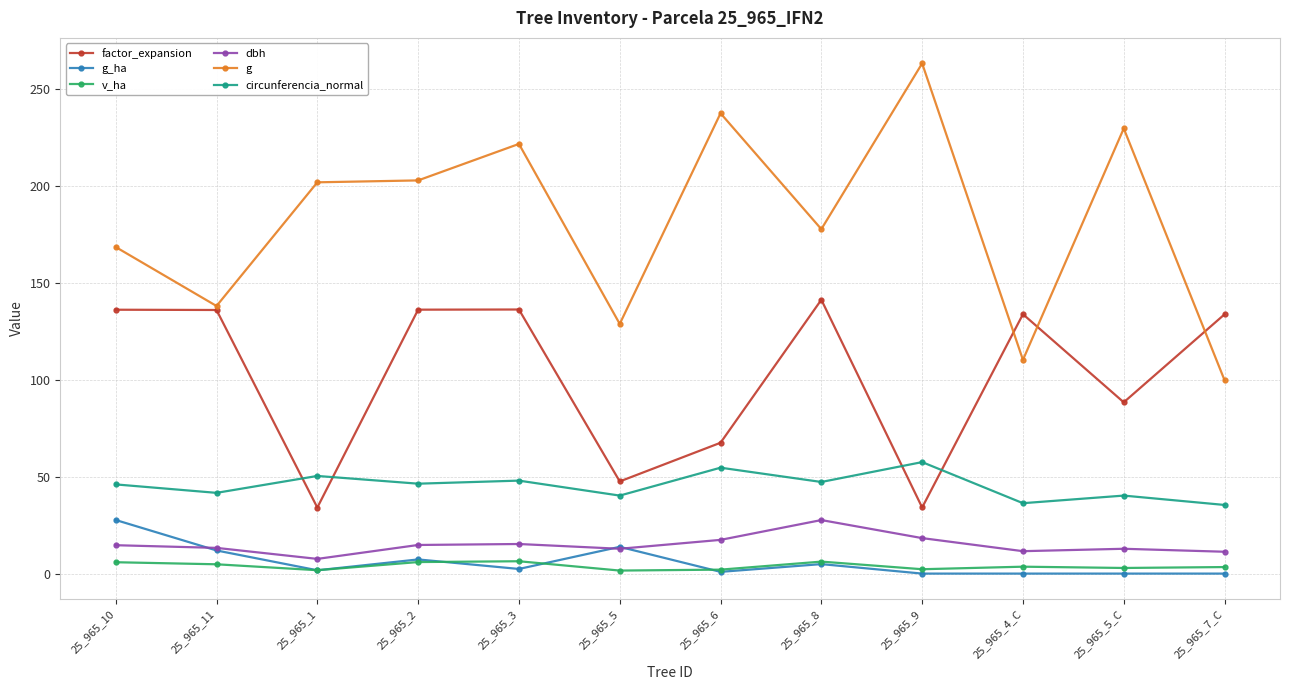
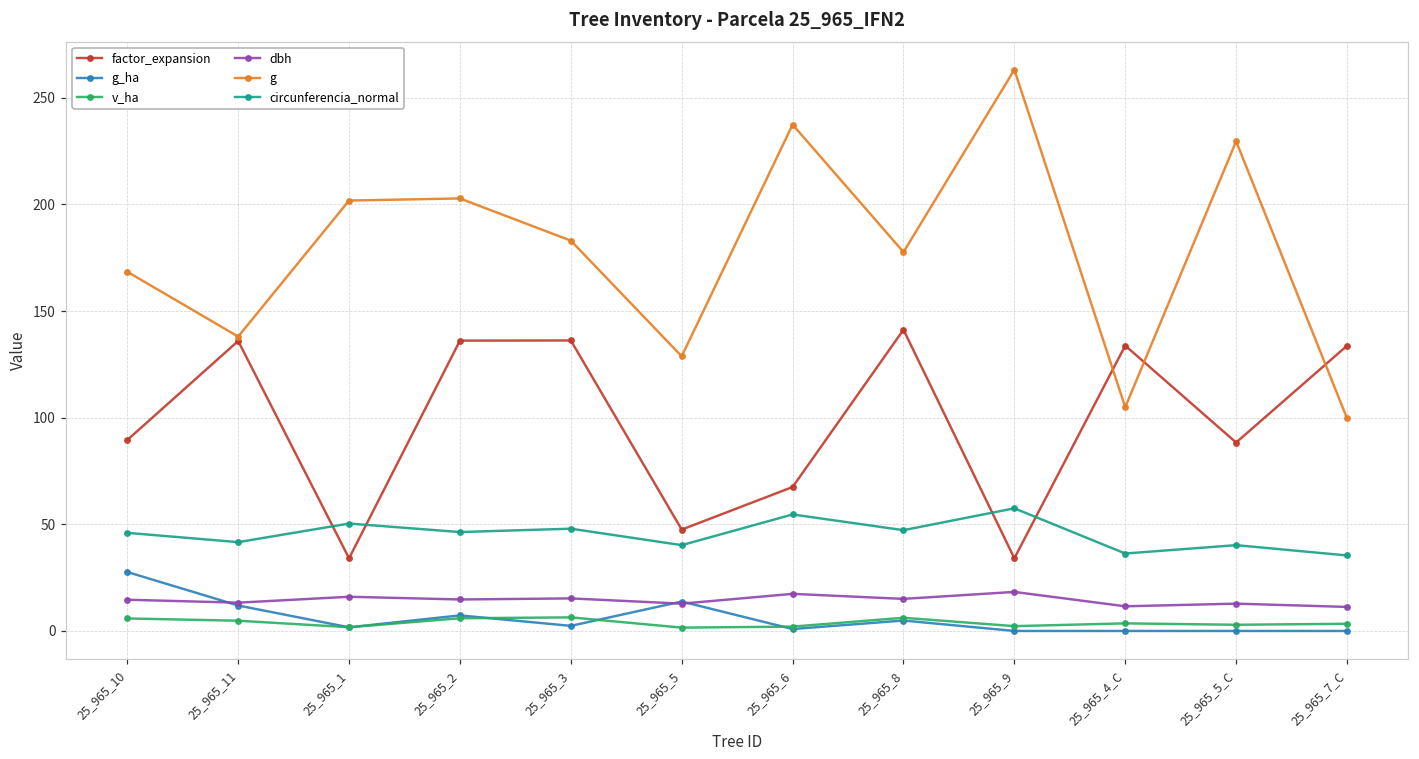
factor_expansion, 25_965_10: 136 -> 90
dbh, 25_965_1: 8 -> 16
g, 25_965_3: 222 -> 183
dbh, 25_965_8: 28 -> 15
g, 25_965_4_C: 110 -> 105
